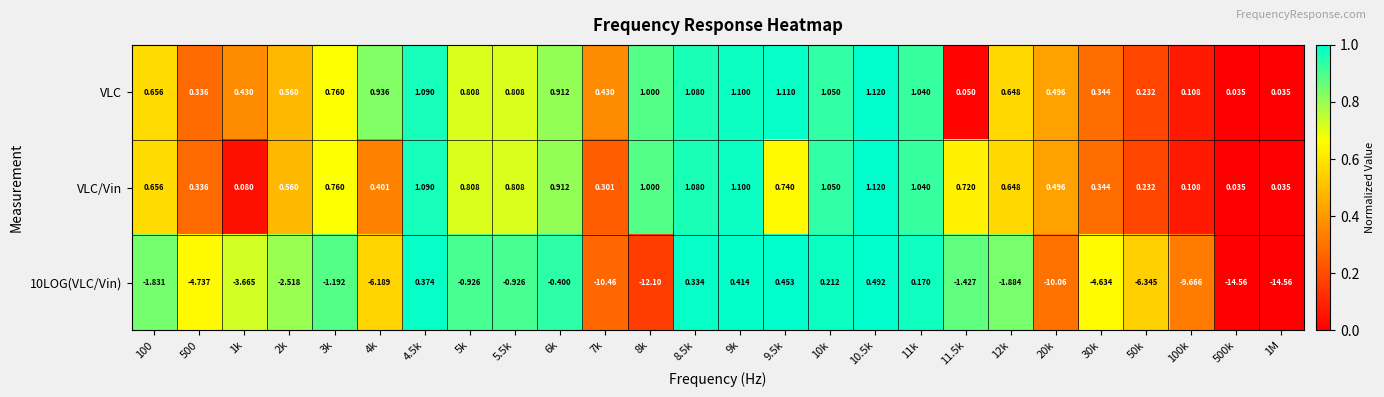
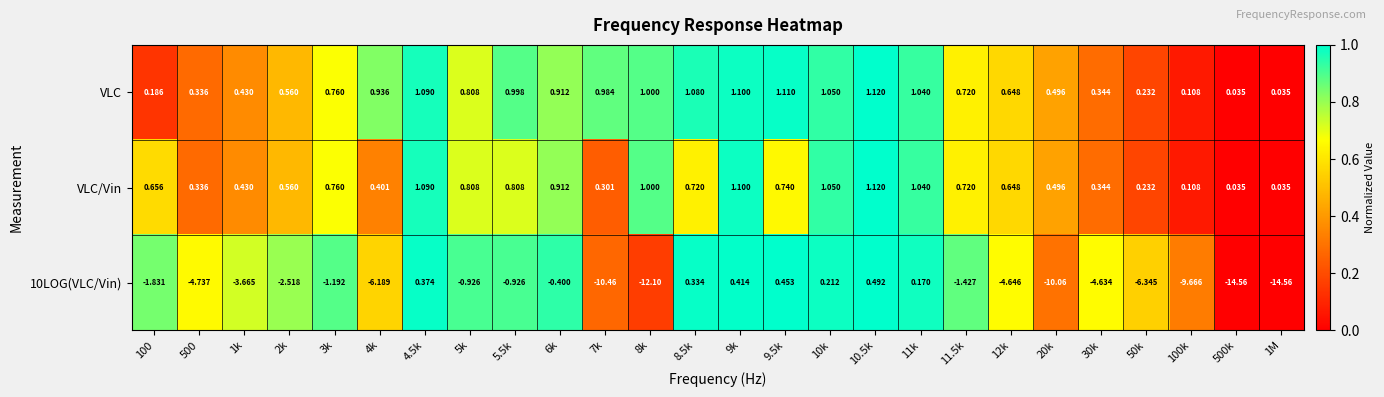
VLC, 100: 0.656 -> 0.186
VLC, 5.5k: 0.808 -> 0.998
VLC, 7k: 0.430 -> 0.984
VLC, 11.5k: 0.050 -> 0.720
VLC/Vin, 1k: 0.080 -> 0.430
VLC/Vin, 8.5k: 1.080 -> 0.720
10LOG(VLC/Vin), 12k: -1.884 -> -4.646
